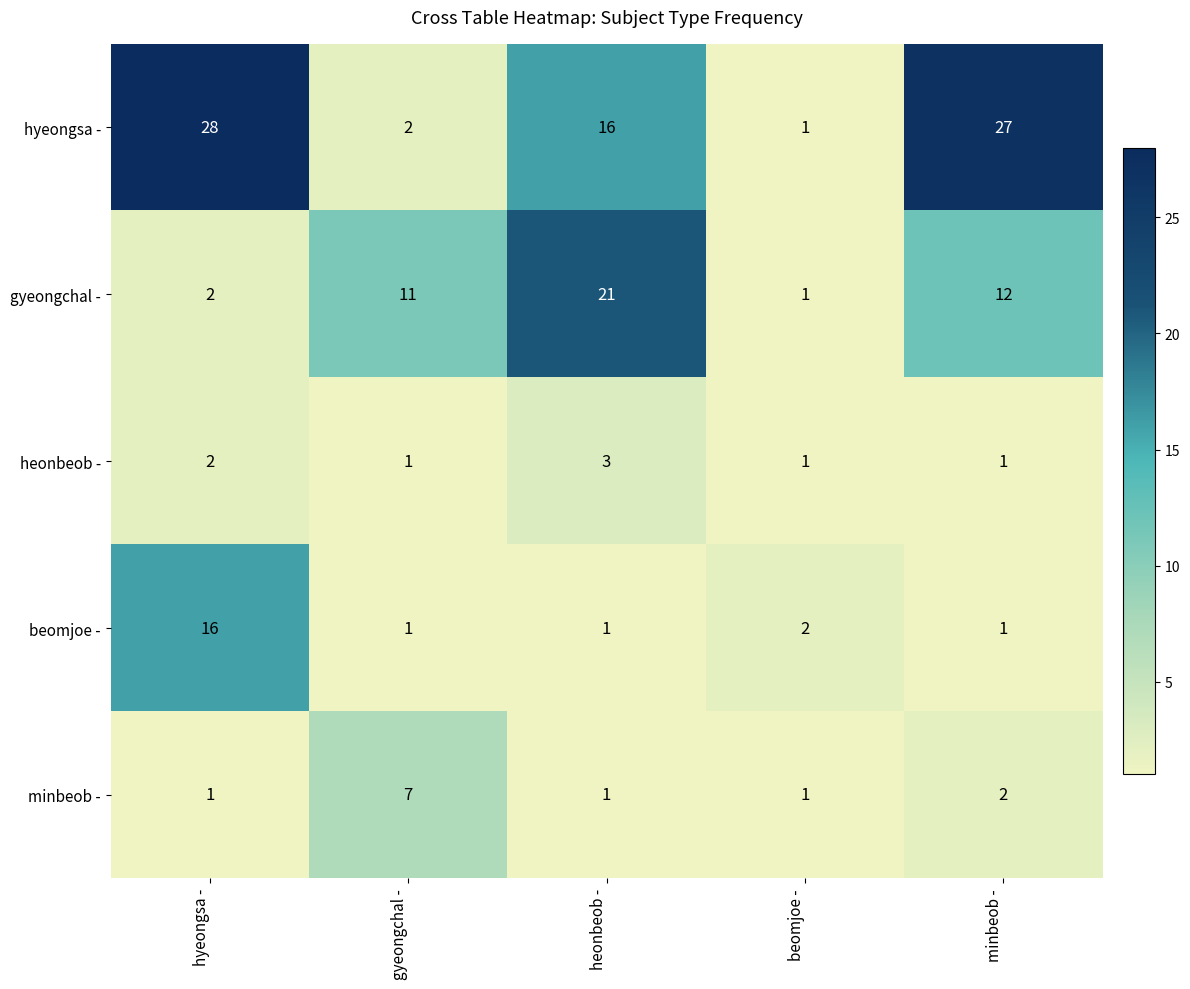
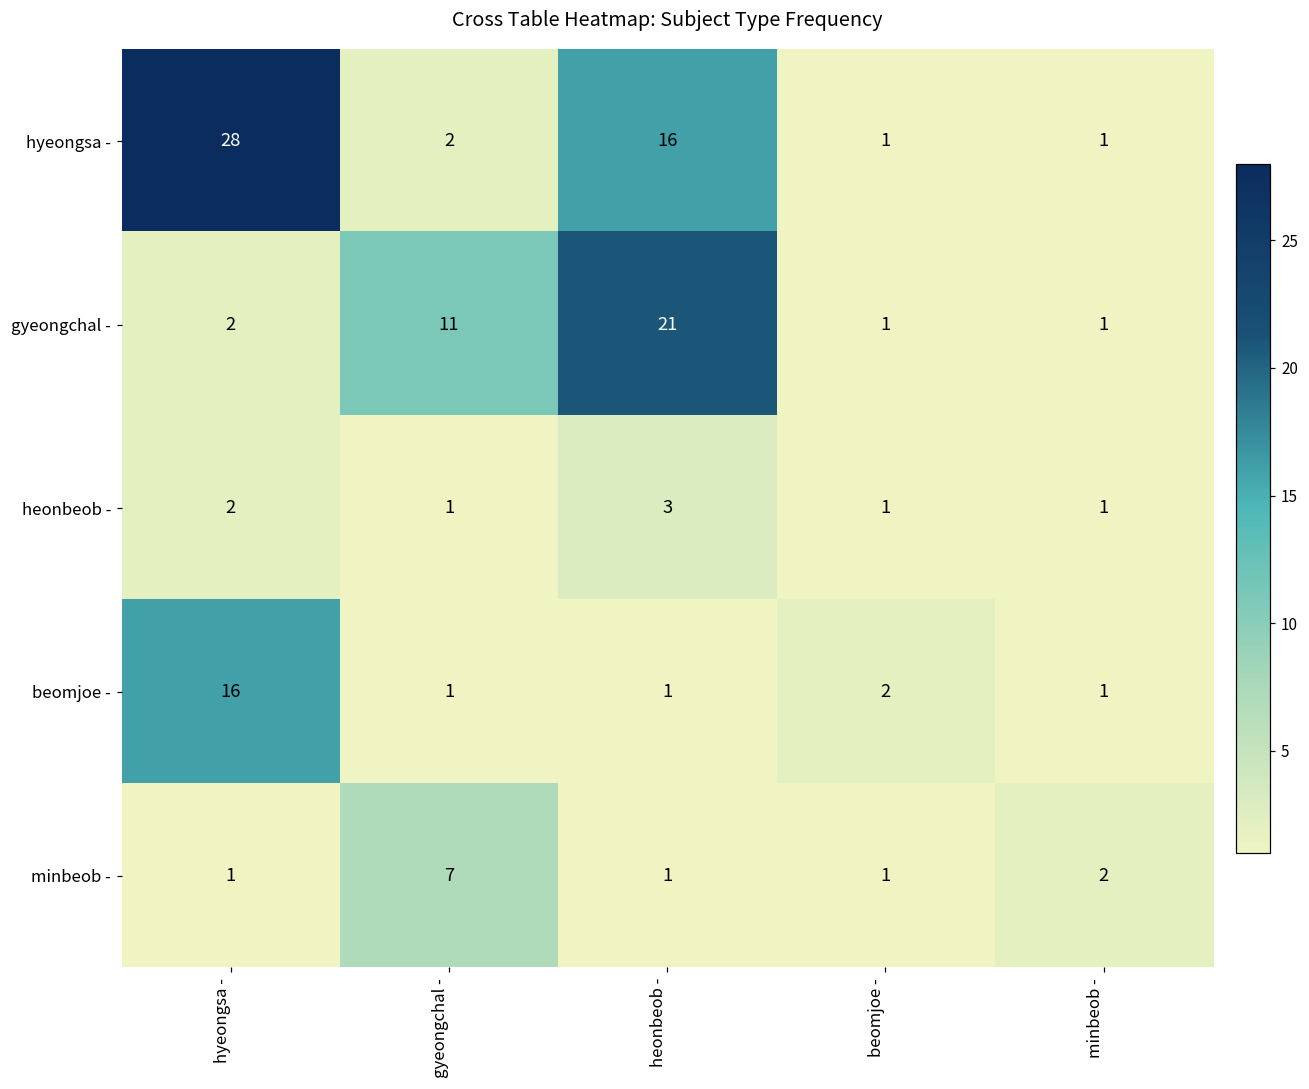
hyeongsa -, minbeob -: 27 -> 1
gyeongchal -, minbeob -: 12 -> 1
